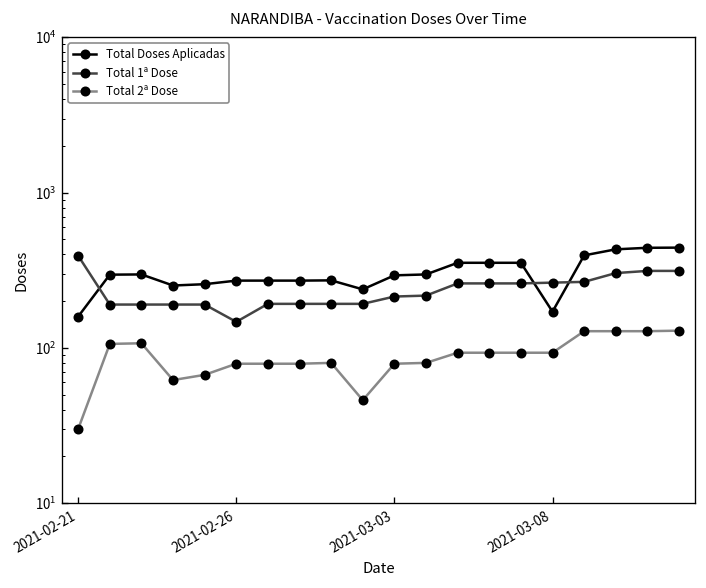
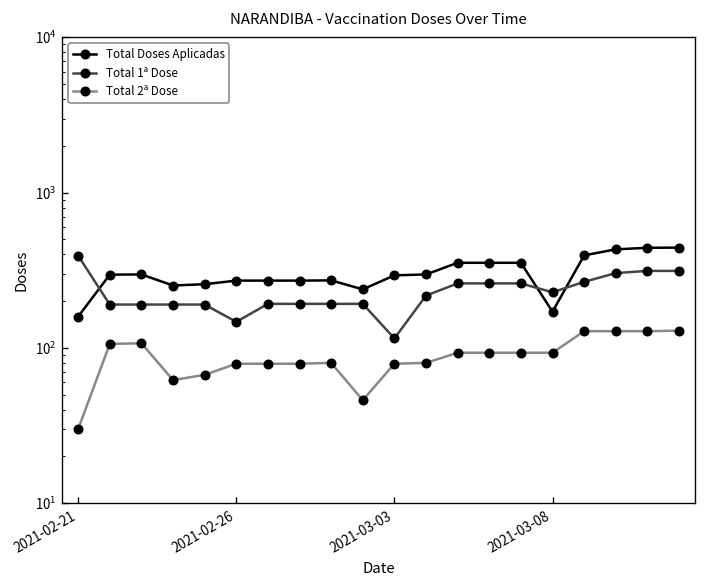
Total 1ª Dose, 2021-03-03: 210 -> 120
Total 1ª Dose, 2021-03-08: 260 -> 230
